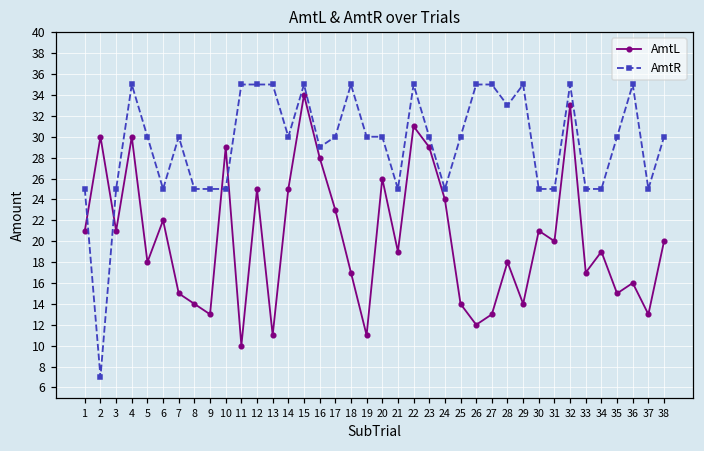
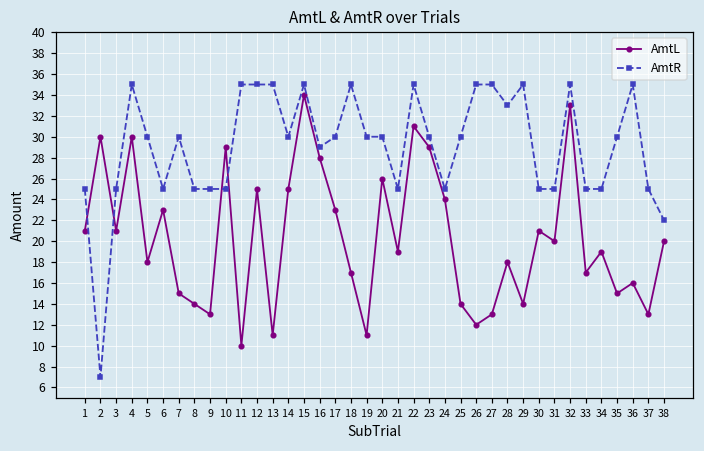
AmtL, 6: 22 -> 23
AmtR, 38: 30 -> 22
